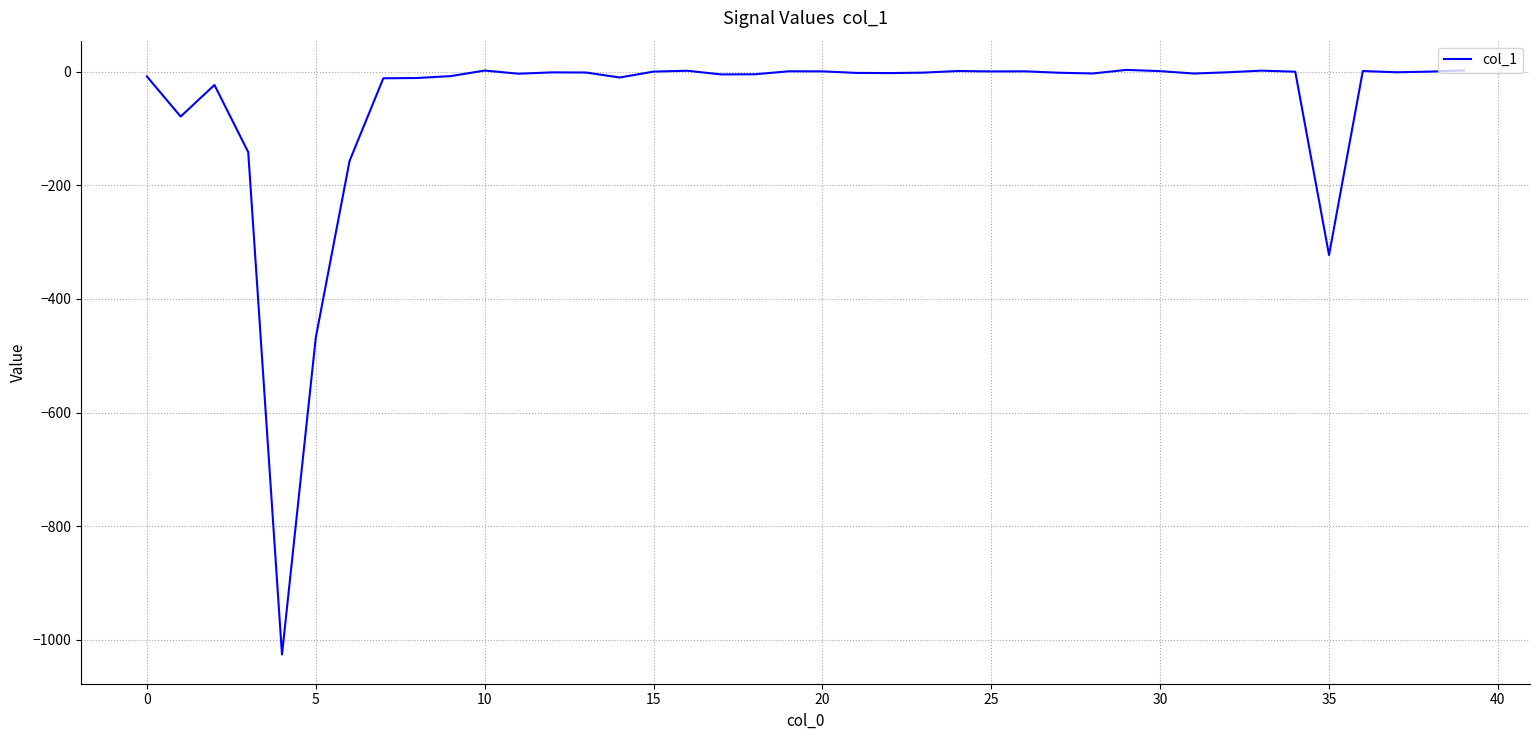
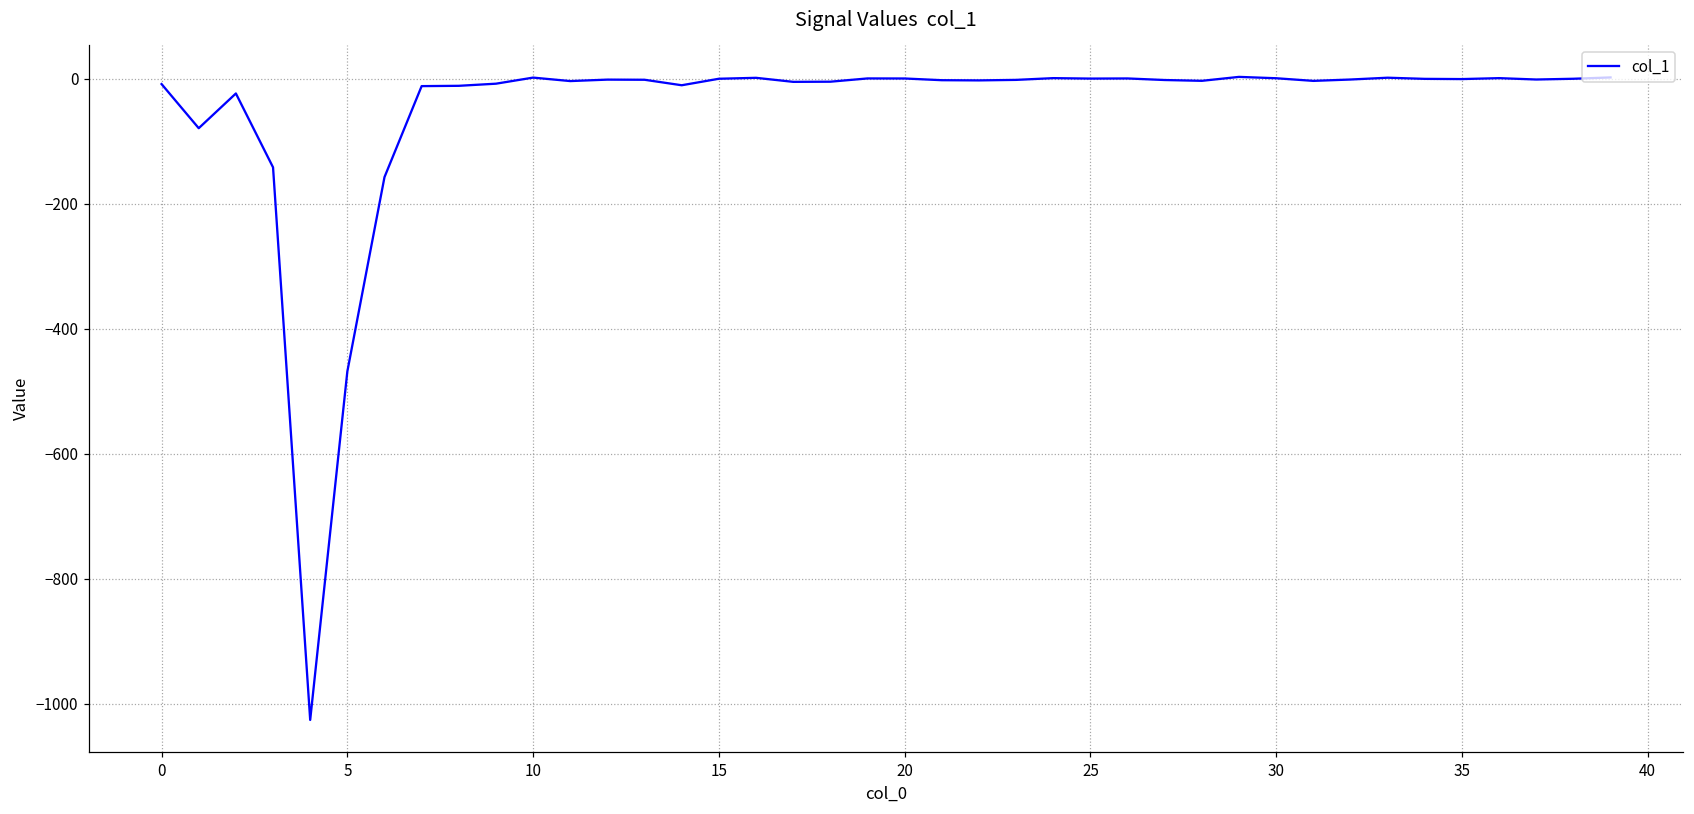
35: -320 -> 0
